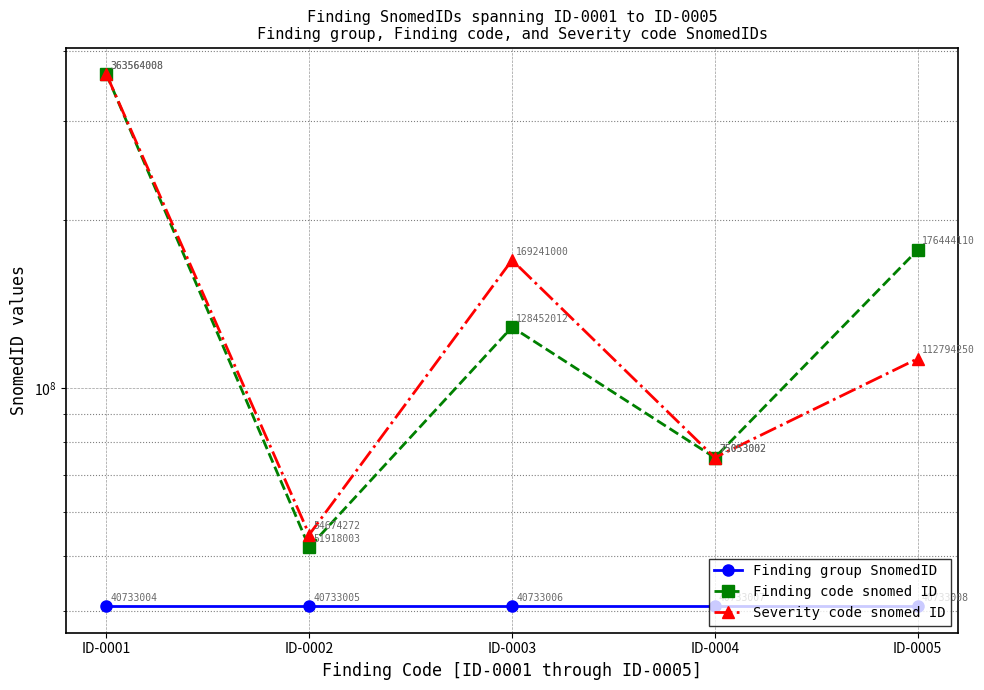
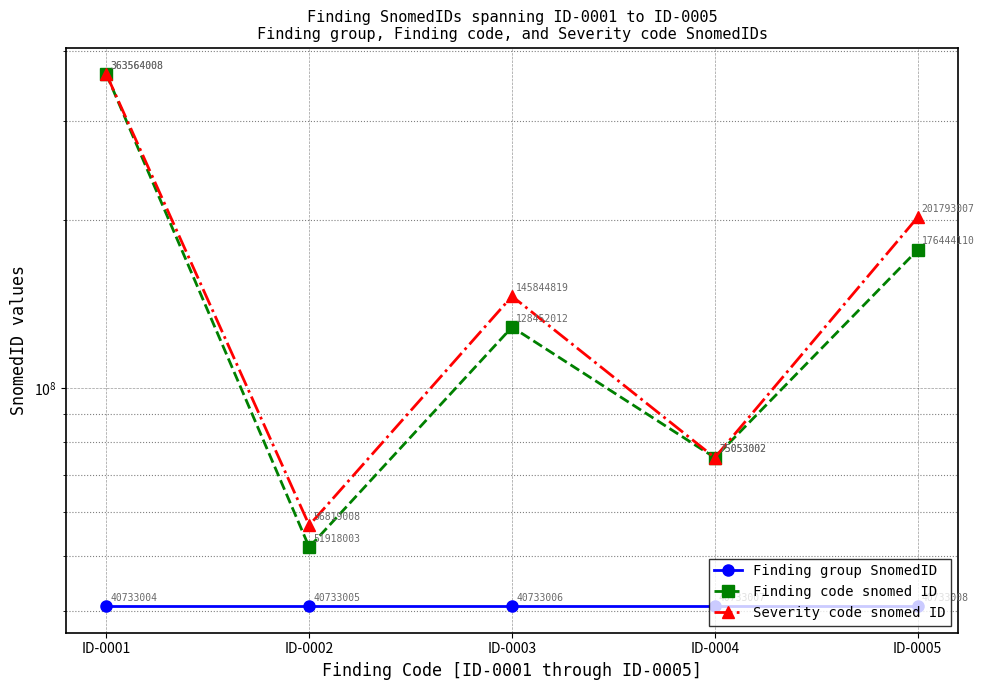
Severity code snomed ID, ID-0002: 54674272 -> 56819008
Severity code snomed ID, ID-0003: 169241000 -> 145844819
Severity code snomed ID, ID-0005: 112794250 -> 201793007
